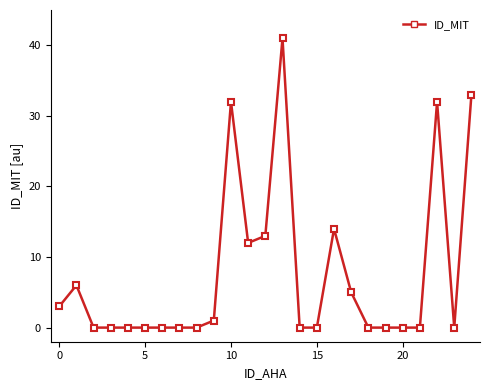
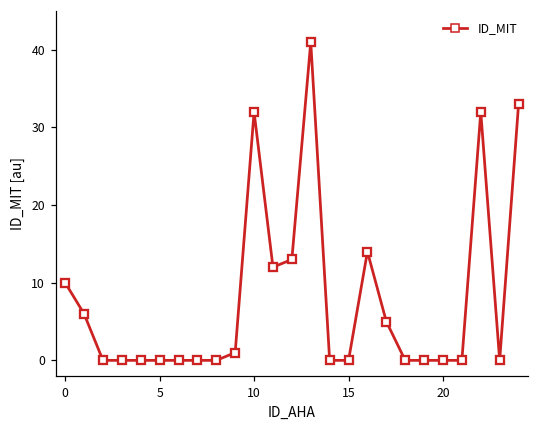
0: 3 -> 10
